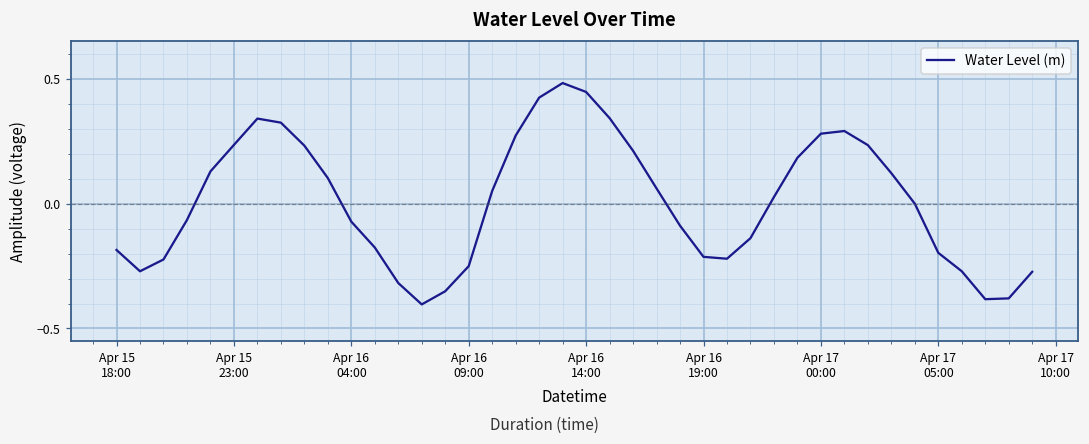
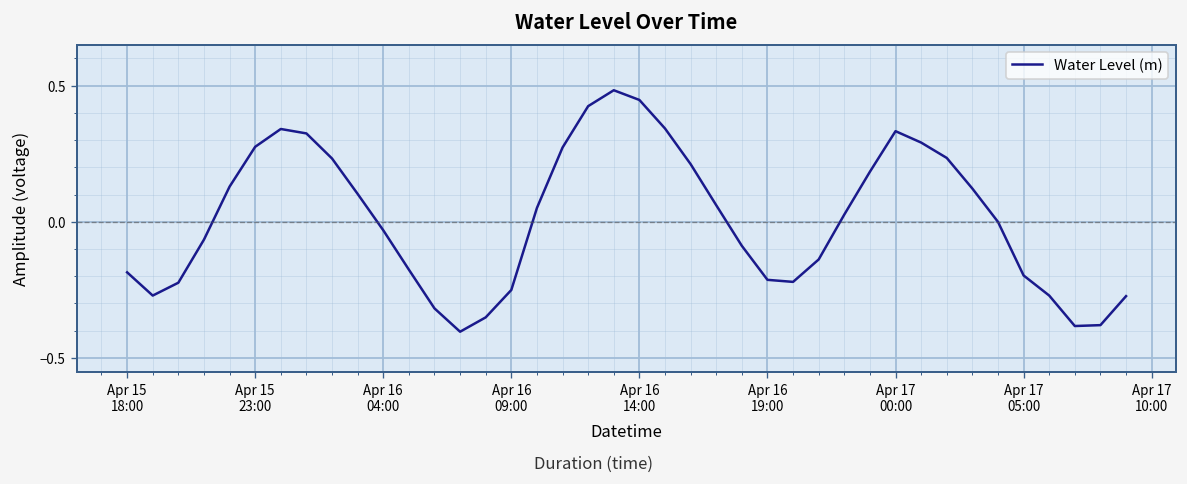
Apr 15 23:00: 0.24 -> 0.28
Apr 16 04:00: -0.07 -> -0.03
Apr 17 00:00: 0.28 -> 0.33
